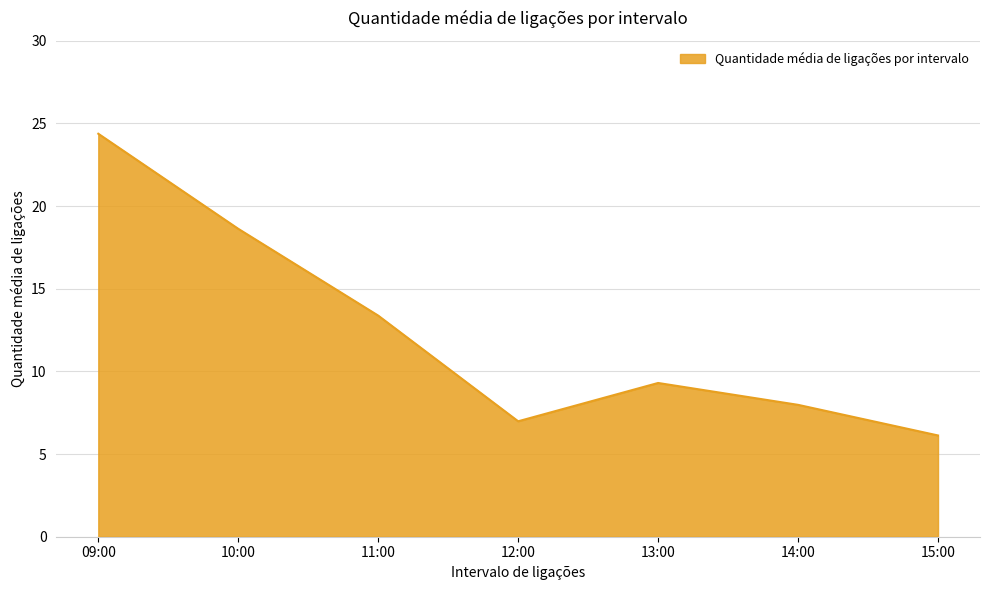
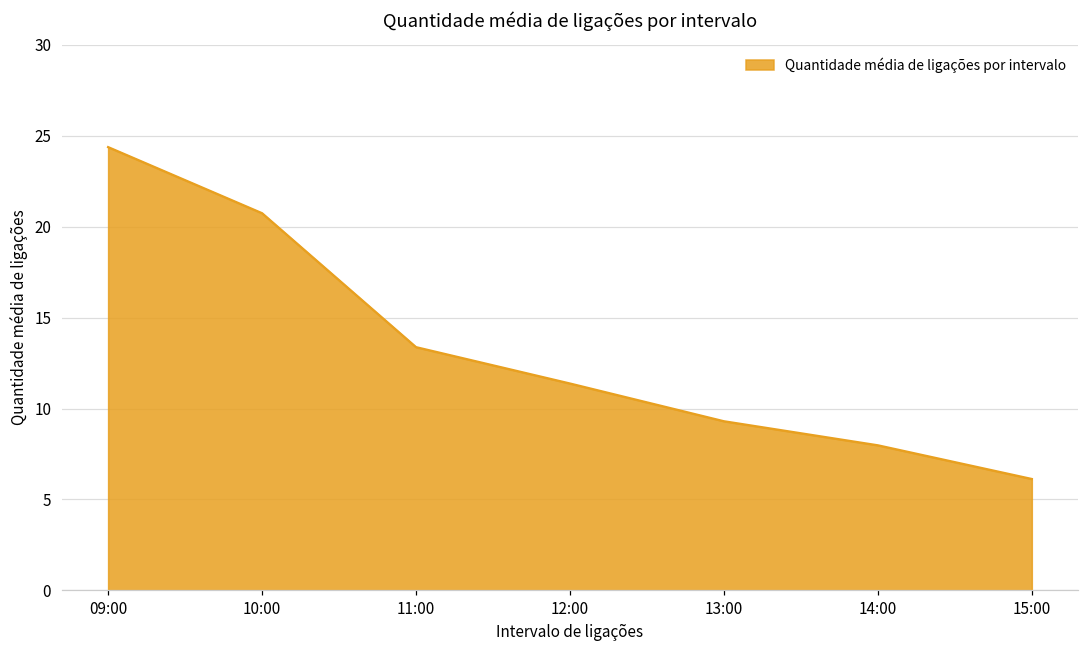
10:00: 18.6 -> 20.7
12:00: 7.0 -> 11.4
